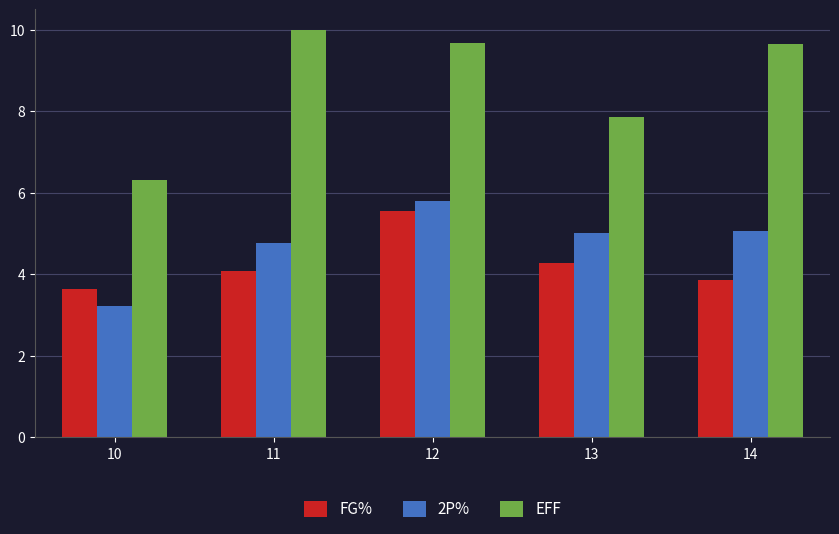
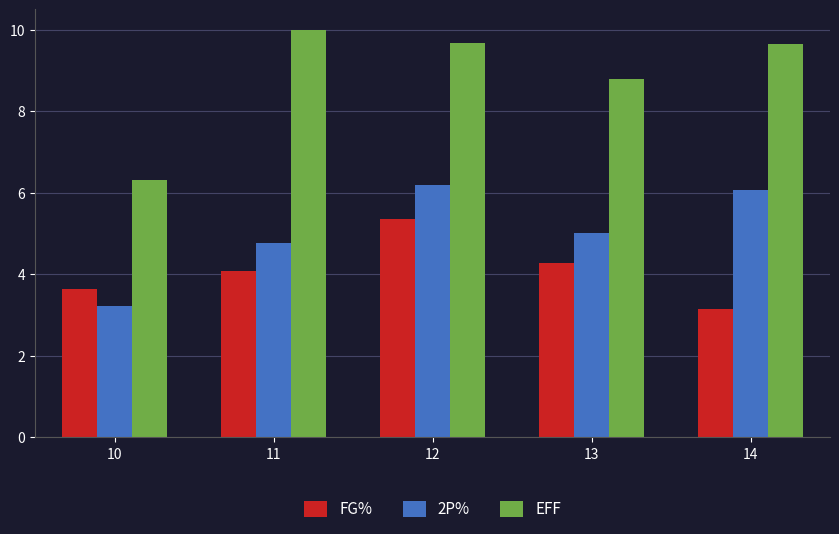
FG%, 12: 5.6 -> 5.4
2P%, 12: 5.8 -> 6.2
EFF, 13: 7.9 -> 8.8
FG%, 14: 3.9 -> 3.1
2P%, 14: 5.1 -> 6.1
